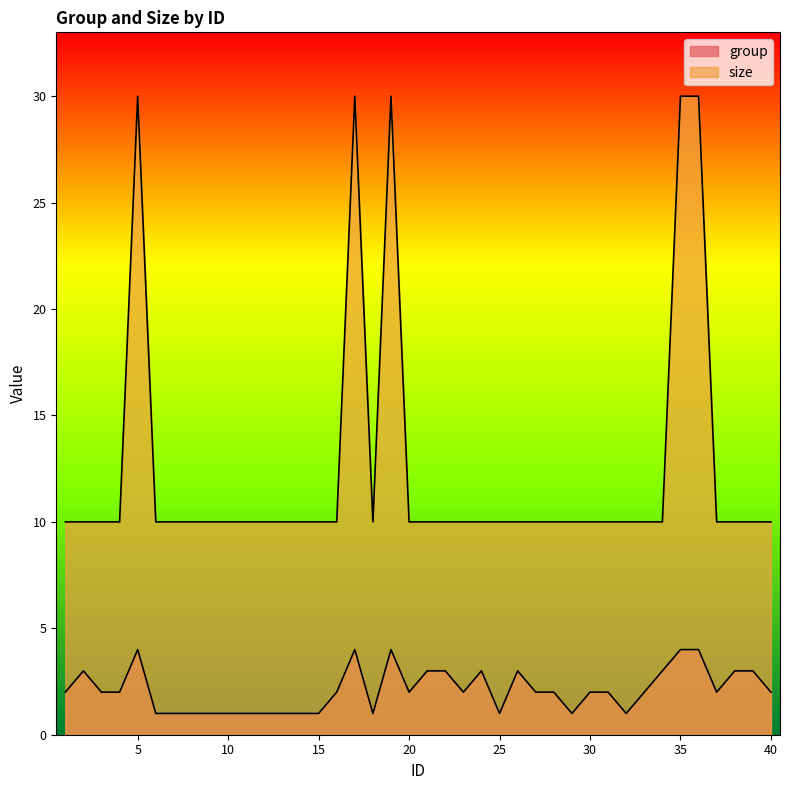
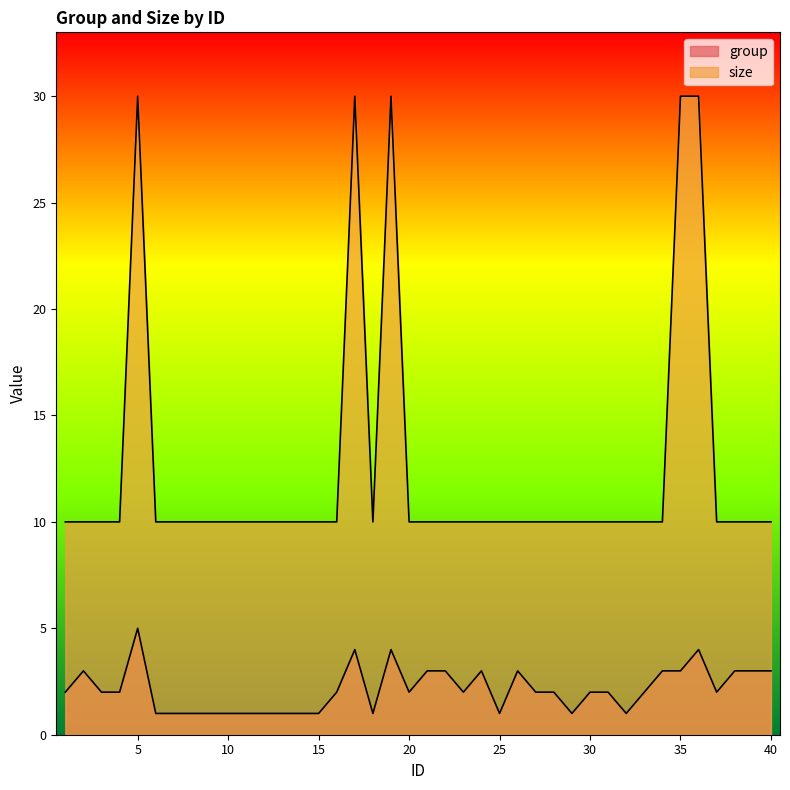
group, 5: 4 -> 5
group, 35: 4 -> 3
group, 40: 2 -> 3
